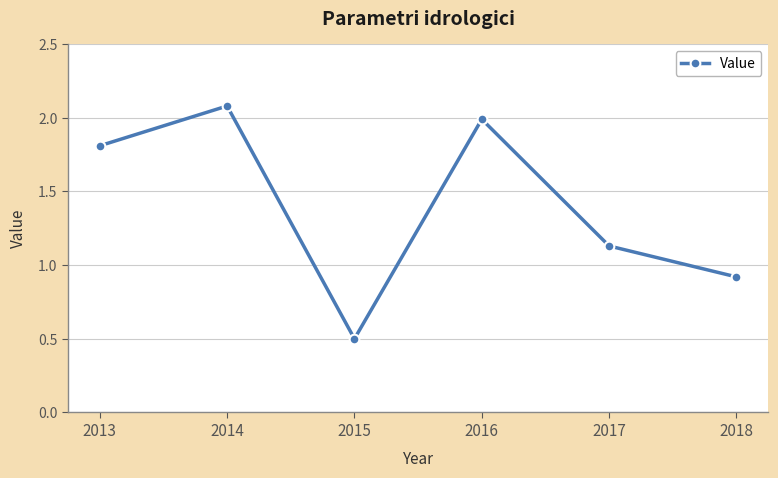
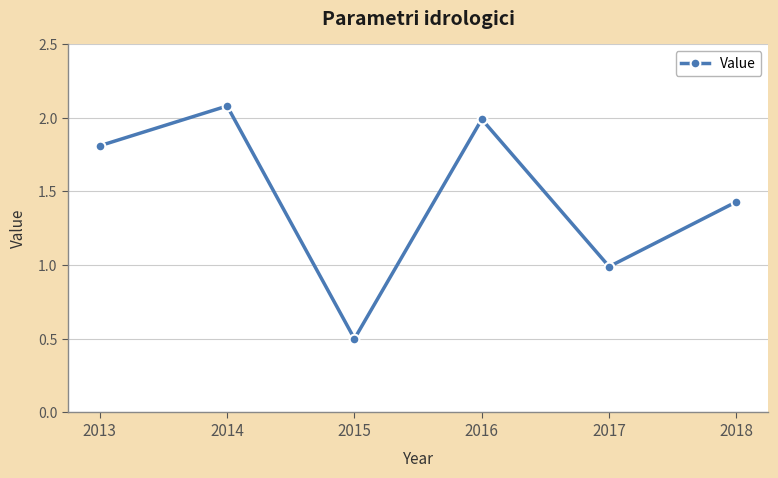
2017: 1.13 -> 0.99
2018: 0.92 -> 1.43
